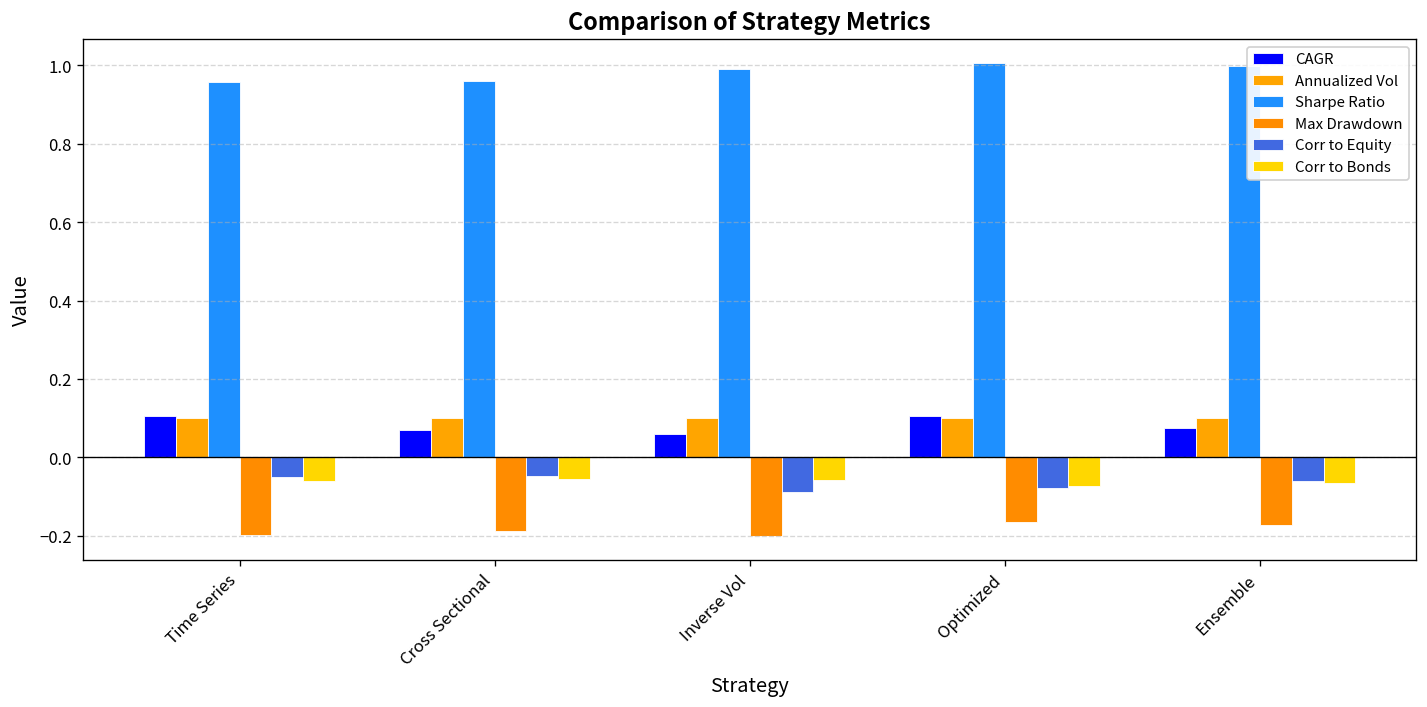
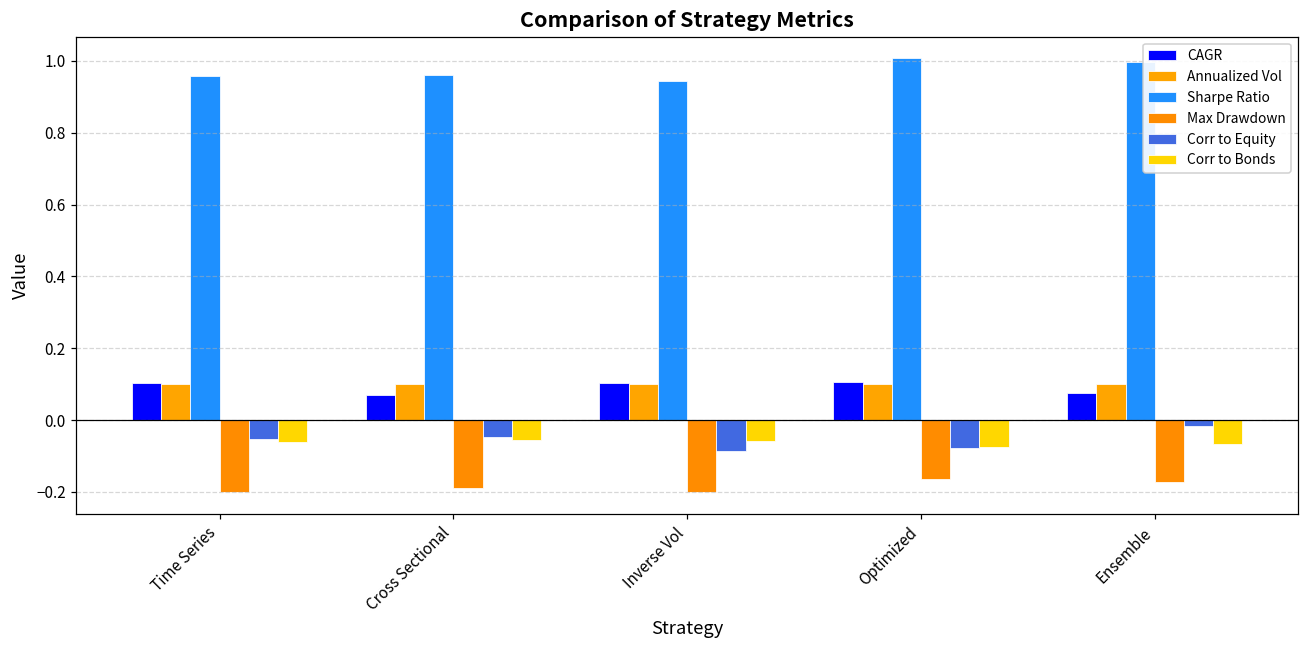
CAGR, Inverse Vol: 0.06 -> 0.10
Sharpe Ratio, Inverse Vol: 0.99 -> 0.94
Corr to Equity, Ensemble: -0.06 -> -0.02
